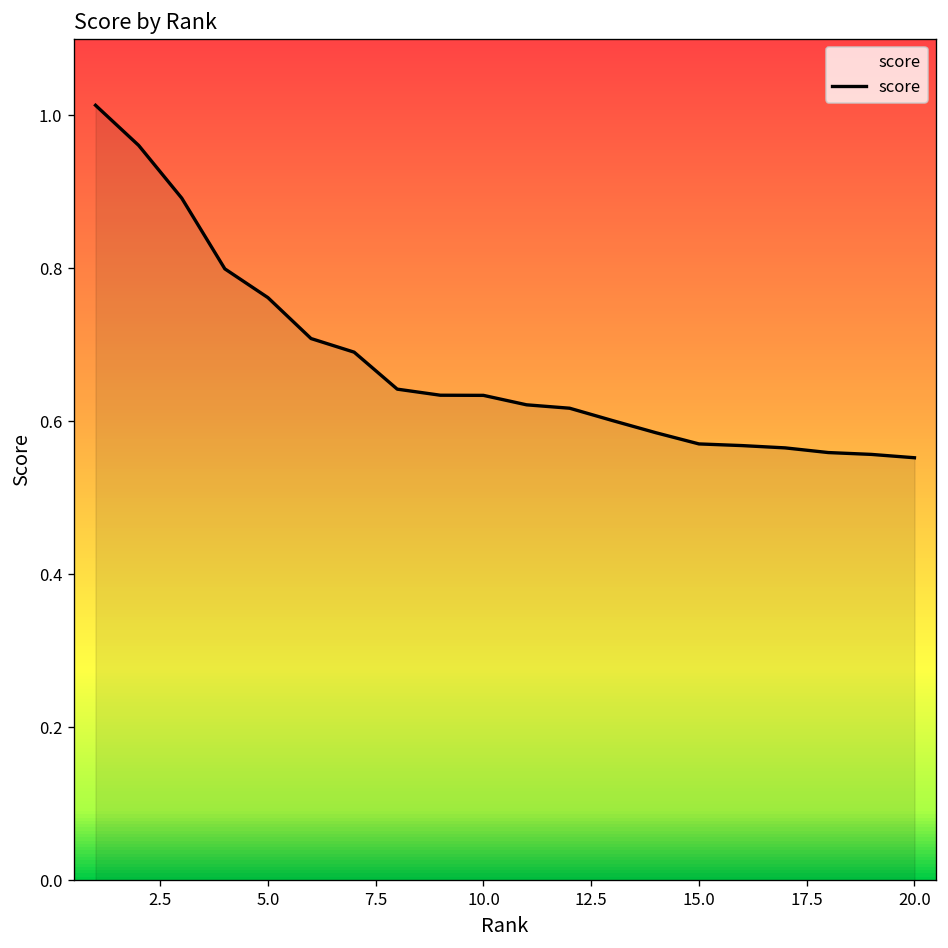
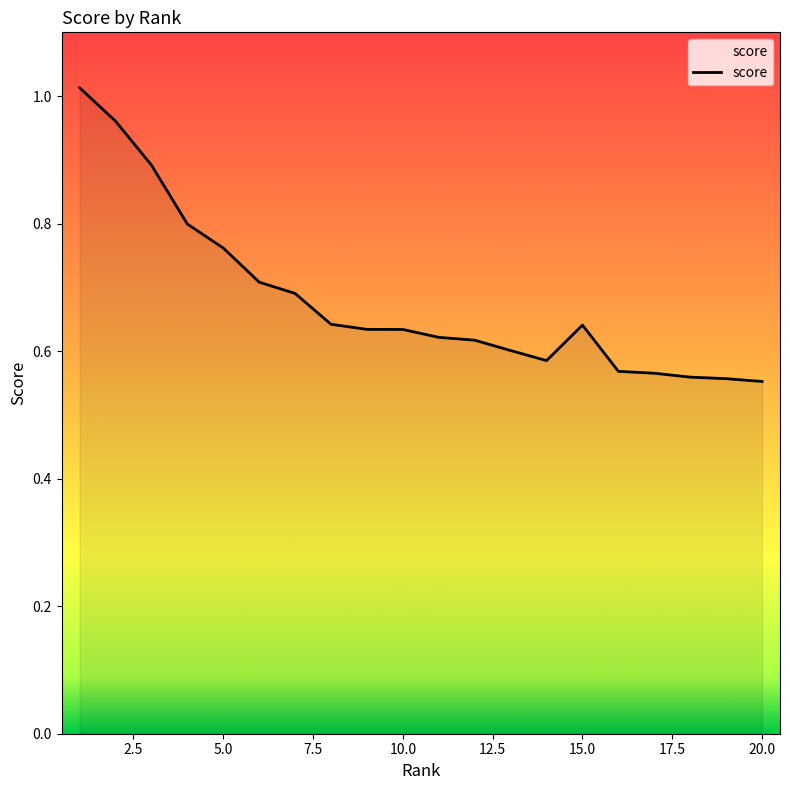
15.0: 0.57 -> 0.64
